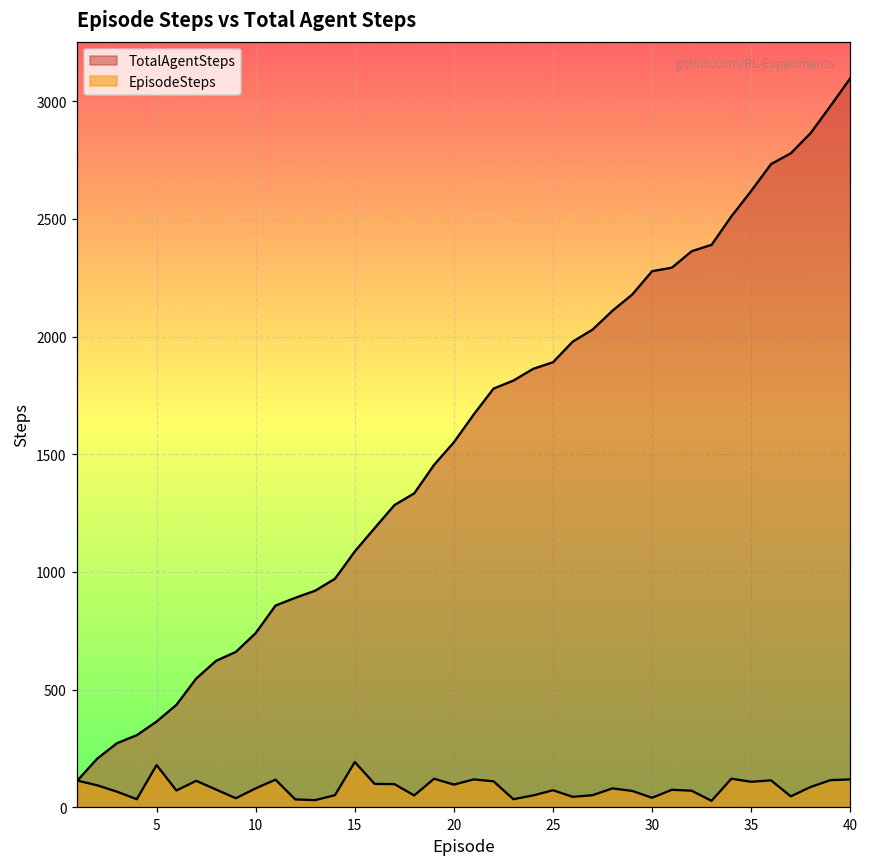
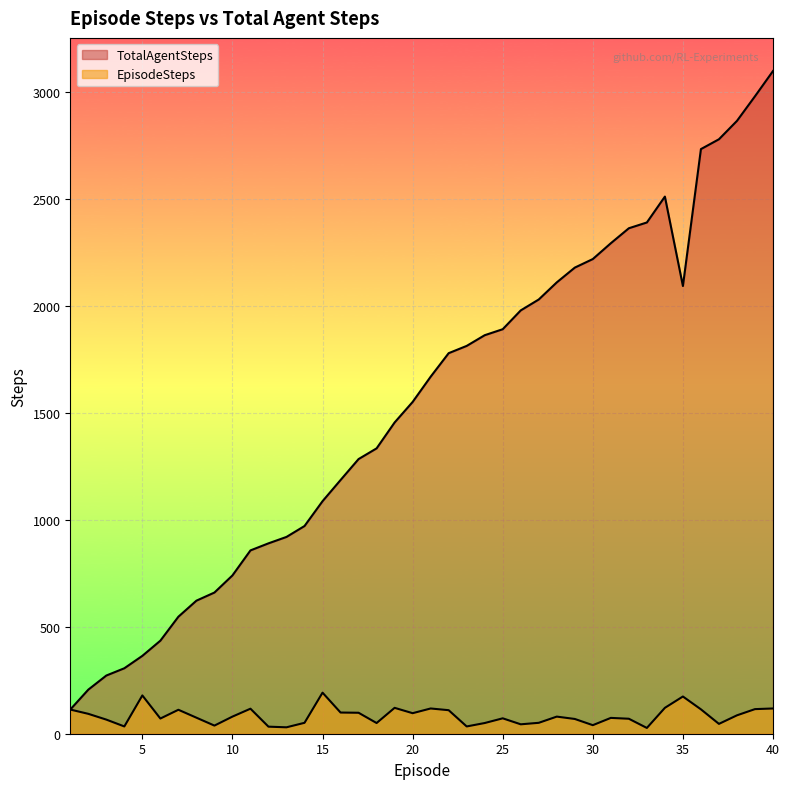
TotalAgentSteps, 30: 2280 -> 2220
TotalAgentSteps, 35: 2620 -> 2090
EpisodeSteps, 35: 110 -> 170
